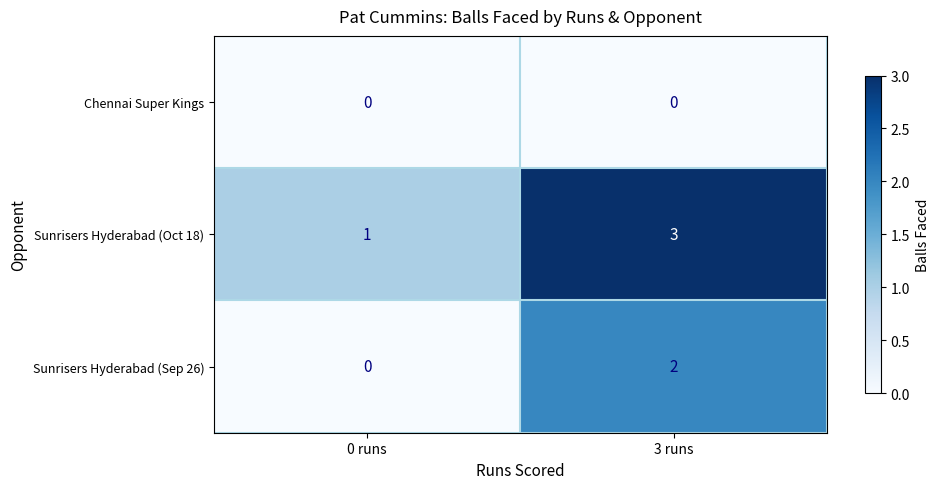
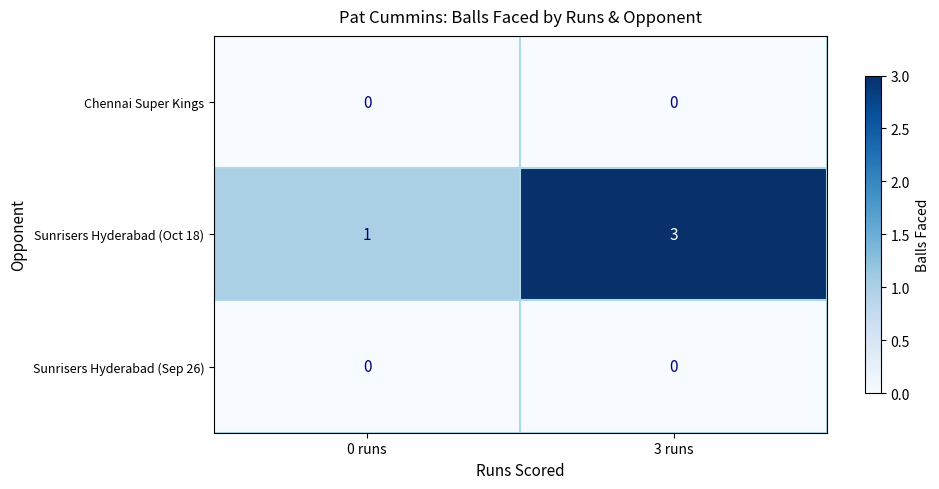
Sunrisers Hyderabad (Sep 26), 3 runs: 2 -> 0
